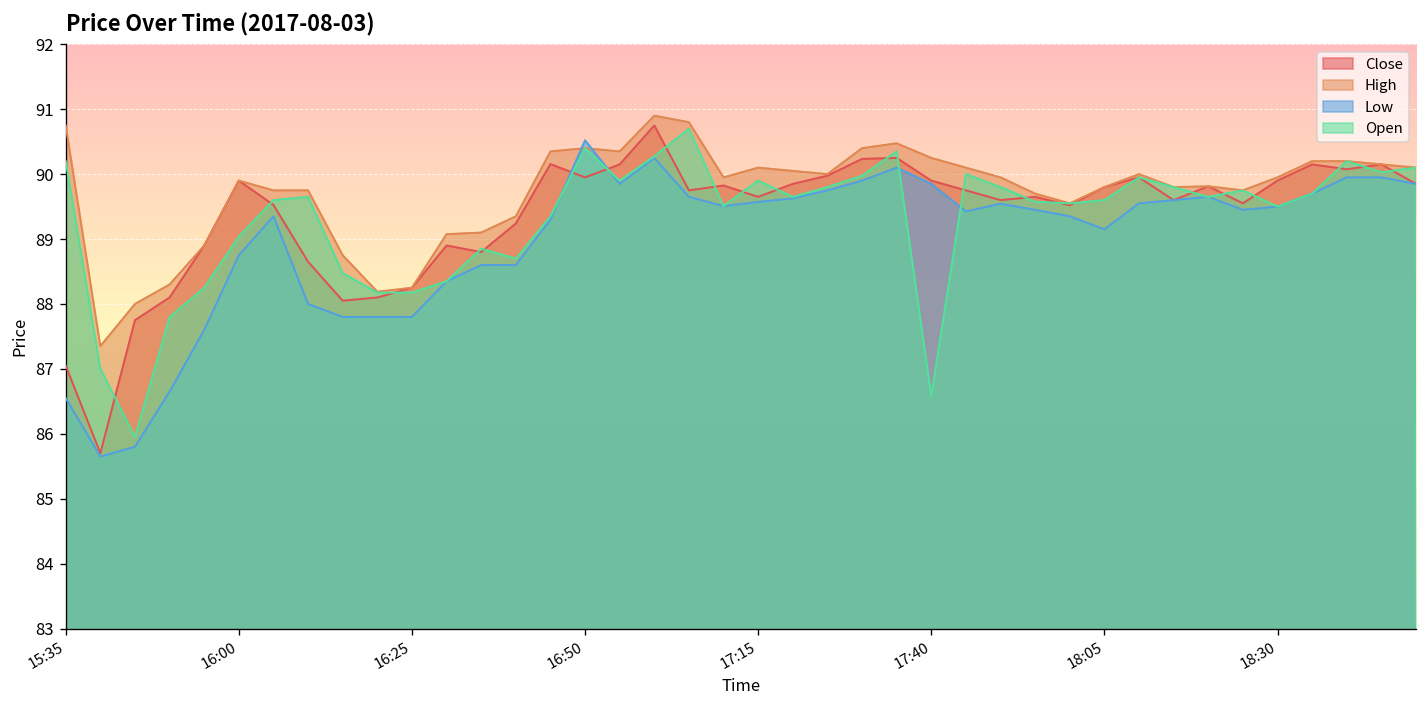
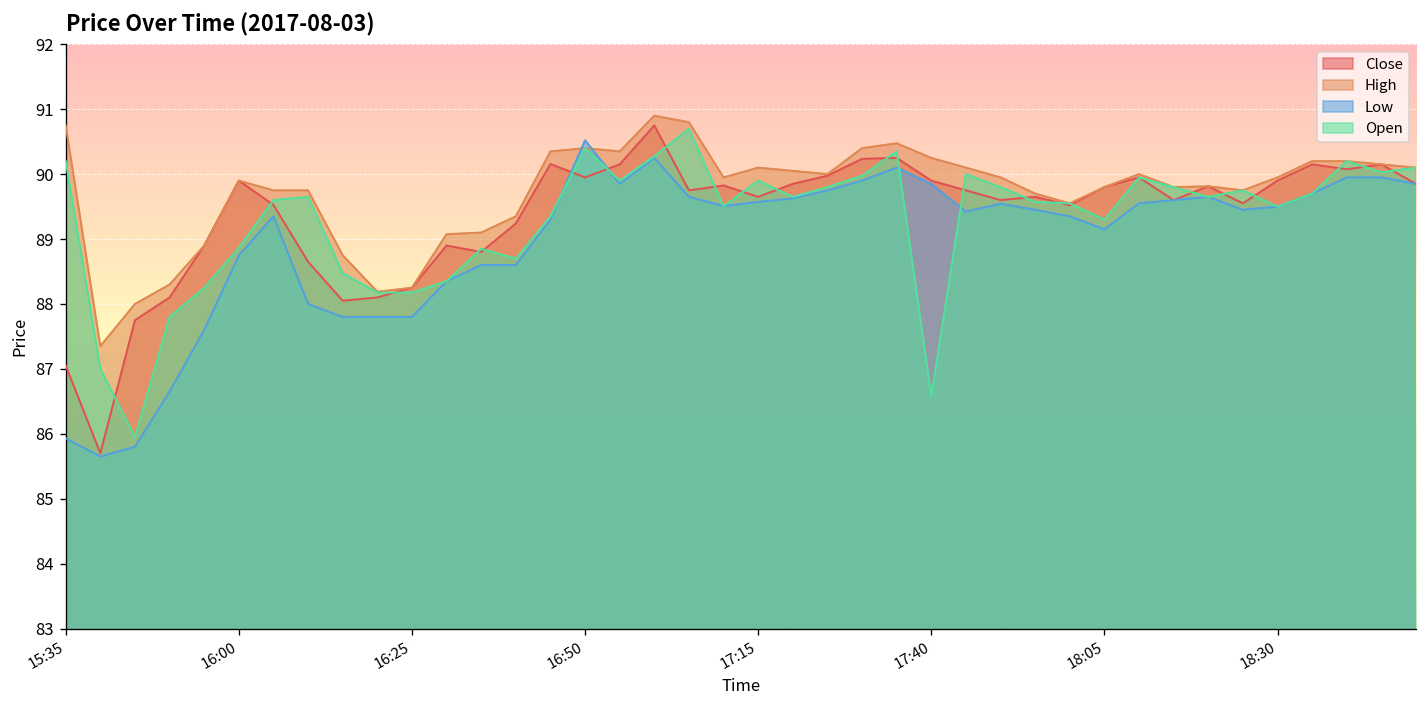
Low, 15:35: 86.6 -> 85.9
Open, 16:00: 89.0 -> 88.9
Open, 18:05: 89.6 -> 89.3
